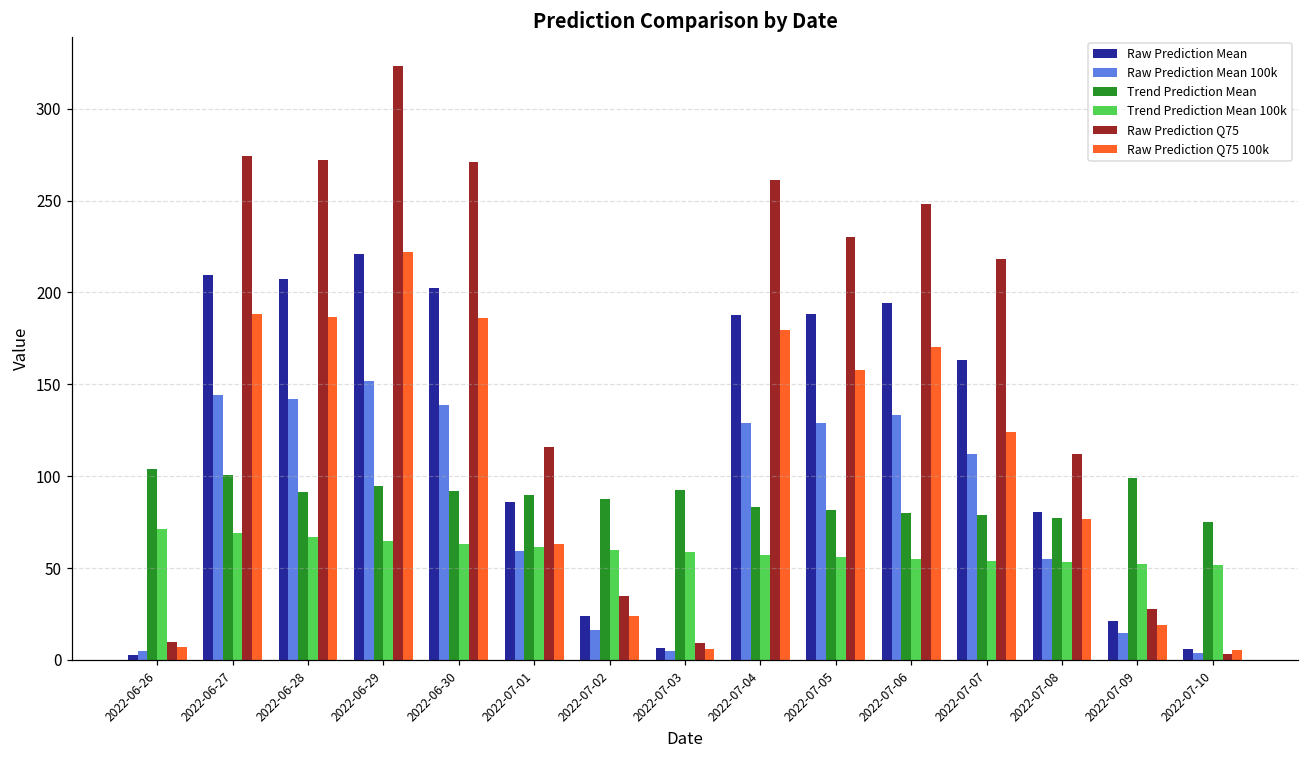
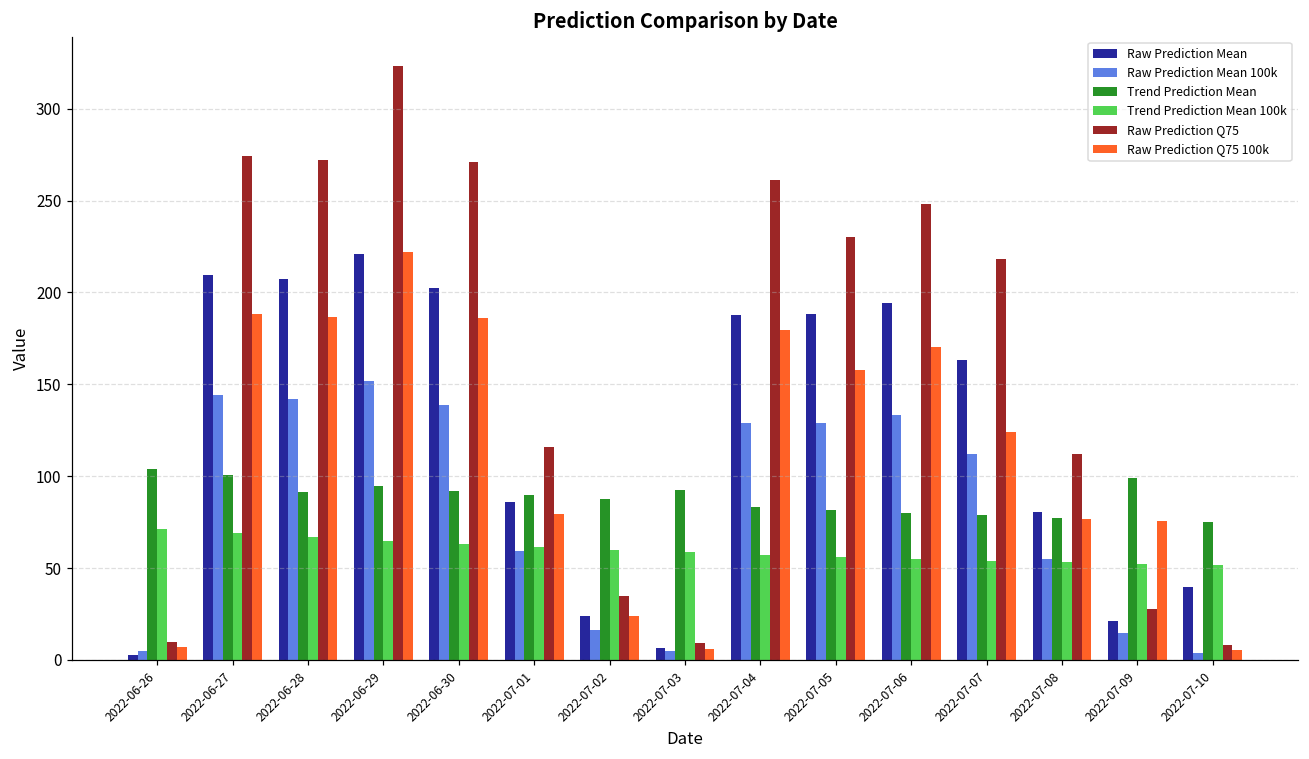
Raw Prediction Q75 100k, 2022-07-01: 63 -> 80
Raw Prediction Q75 100k, 2022-07-09: 19 -> 76
Raw Prediction Mean, 2022-07-10: 6 -> 40
Raw Prediction Q75, 2022-07-10: 3 -> 8
